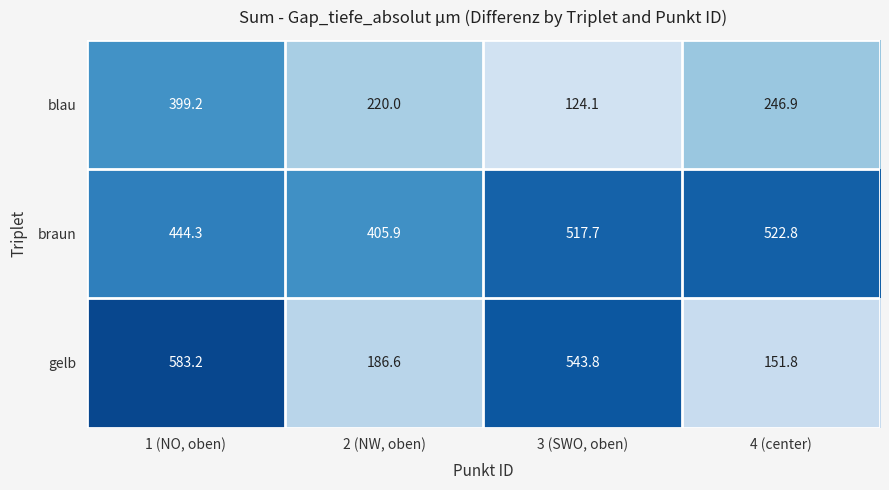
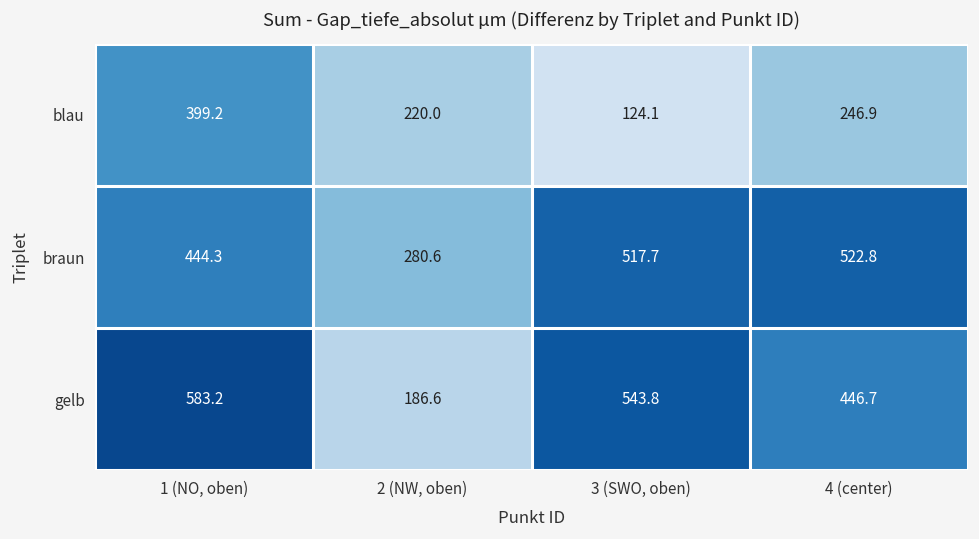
braun, 2 (NW, oben): 405.9 -> 280.6
gelb, 4 (center): 151.8 -> 446.7
